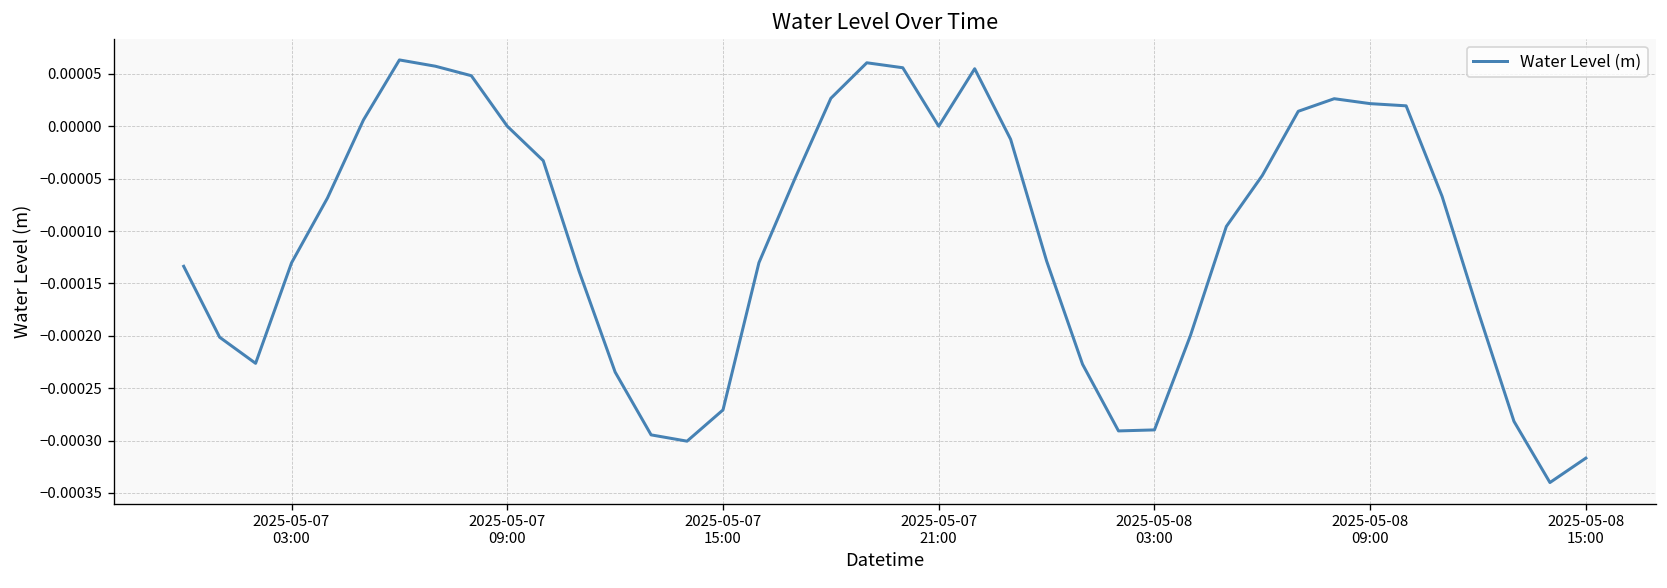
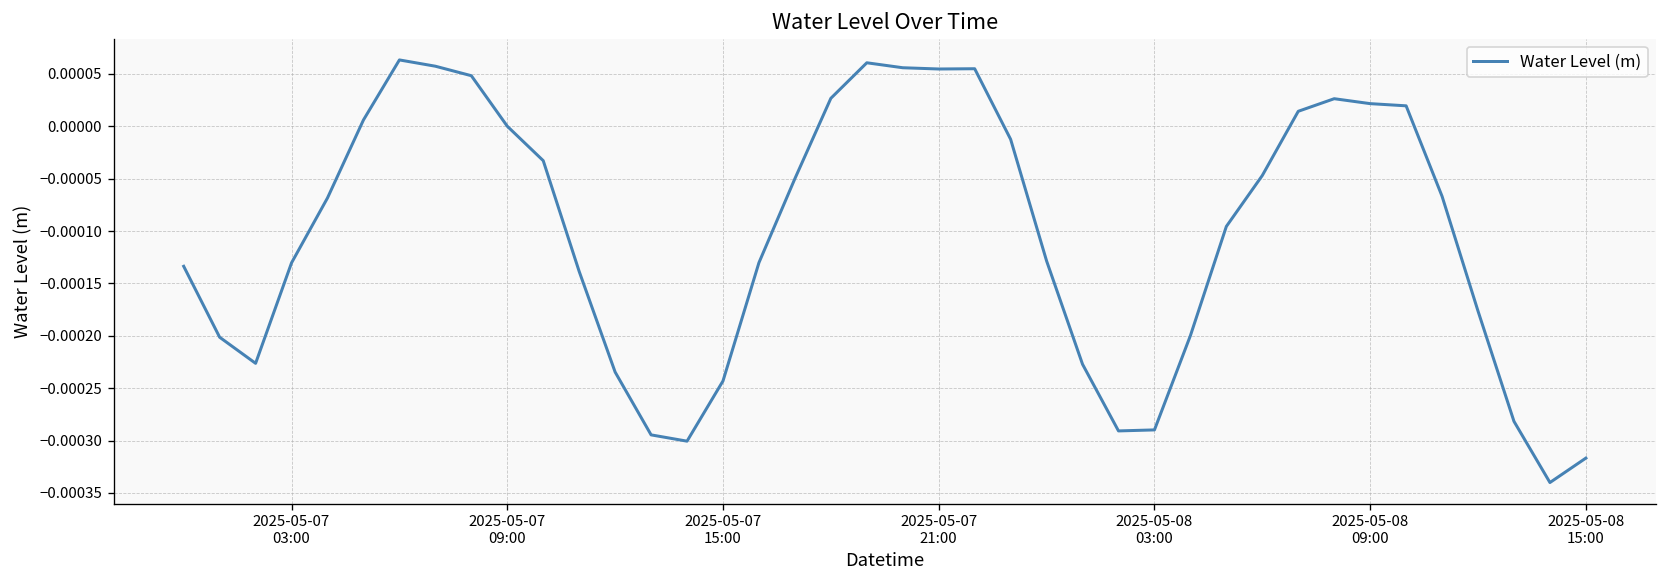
2025-05-07 15:00: -0.00027 -> -0.00024
2025-05-07 21:00: 0.0000 -> 0.0001
